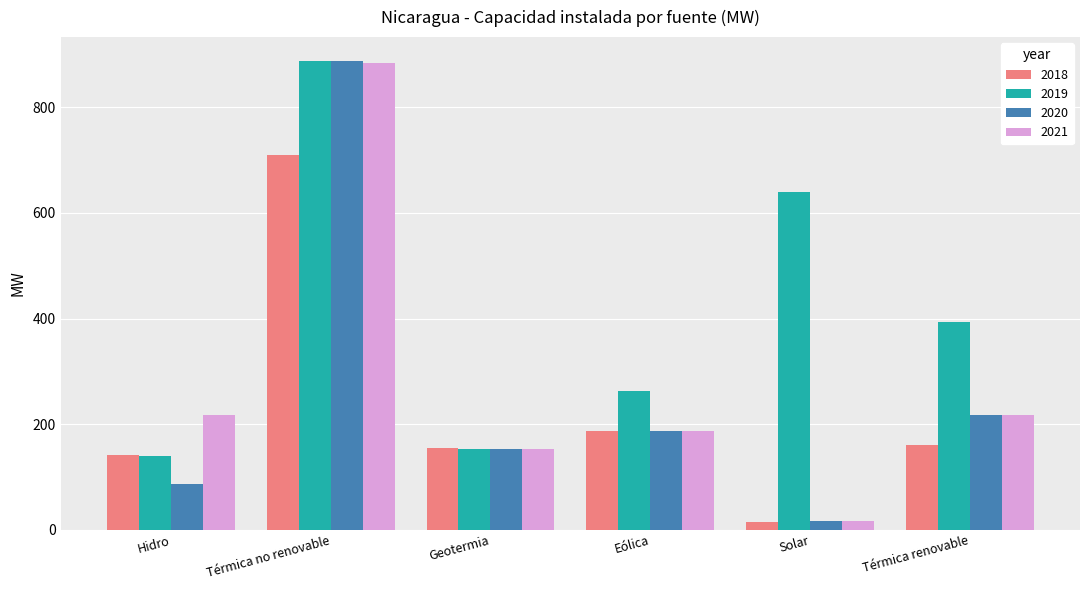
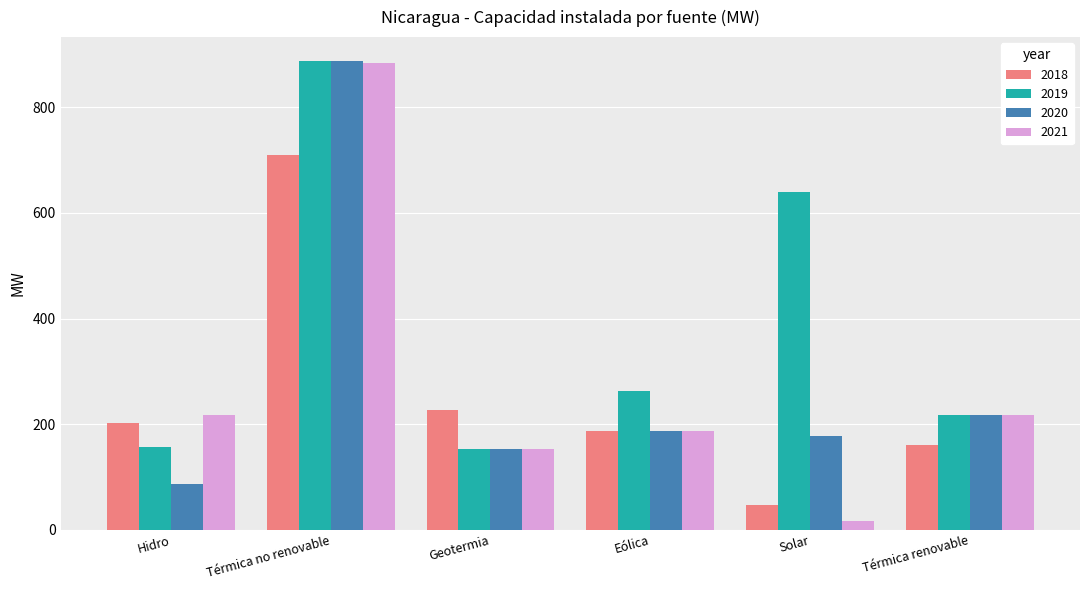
2018, Hidro: 140 -> 200
2019, Hidro: 140 -> 160
2018, Geotermia: 150 -> 230
2018, Solar: 10 -> 50
2020, Solar: 20 -> 180
2019, Térmica renovable: 390 -> 220
